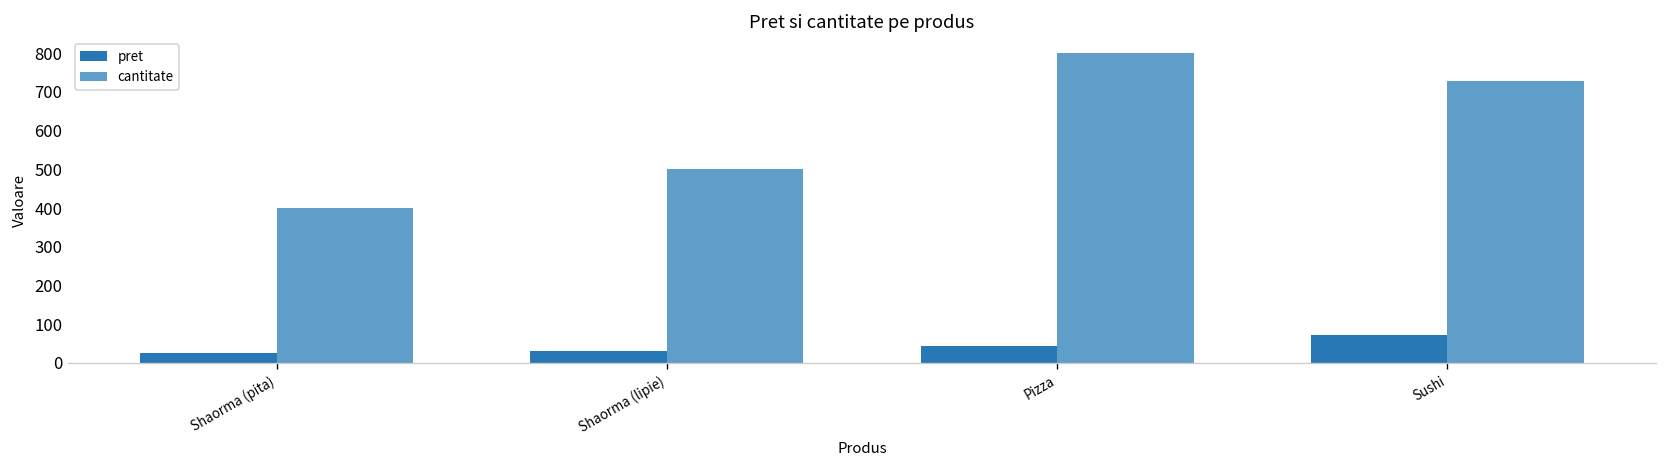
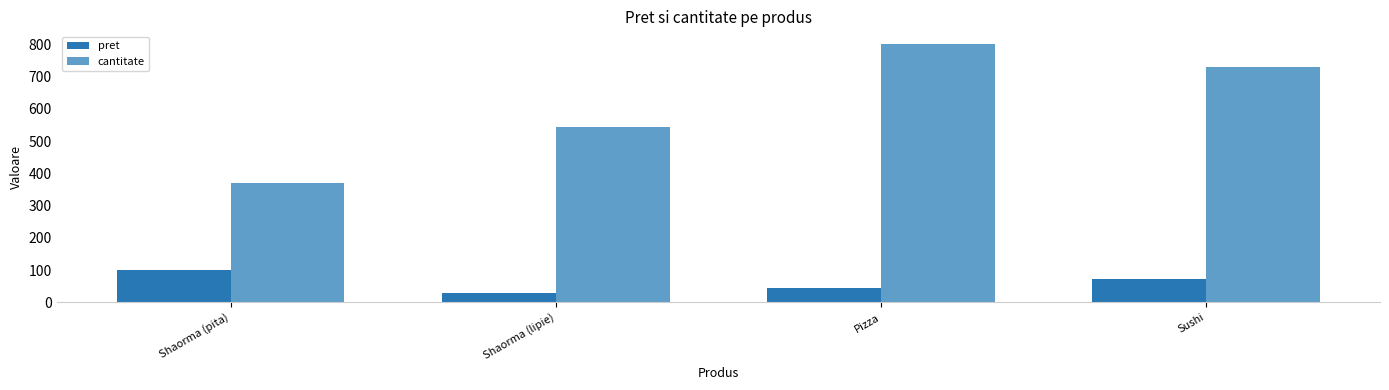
pret, Shaorma (pita): 30 -> 100
cantitate, Shaorma (pita): 400 -> 370
cantitate, Shaorma (lipie): 500 -> 540
